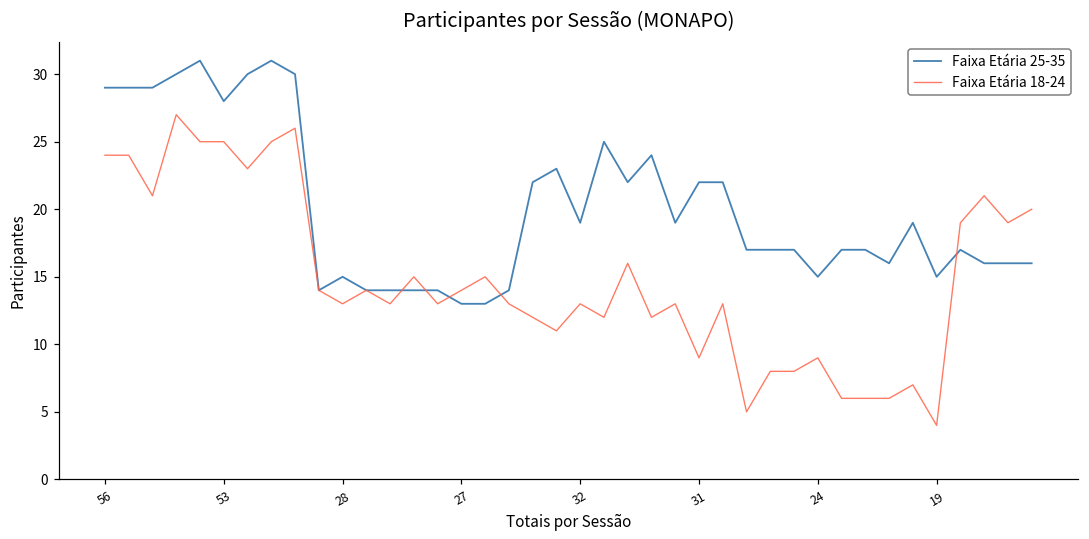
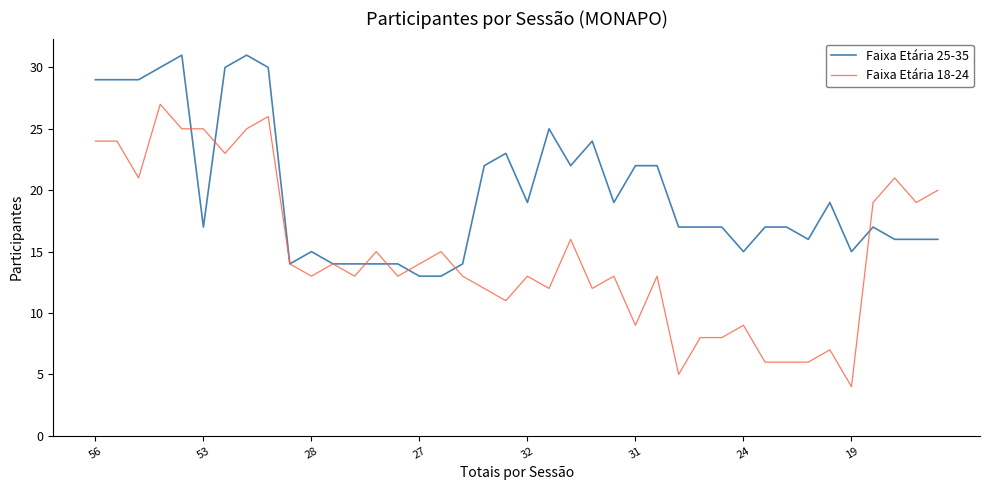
Faixa Etária 25-35, 53: 28 -> 17
